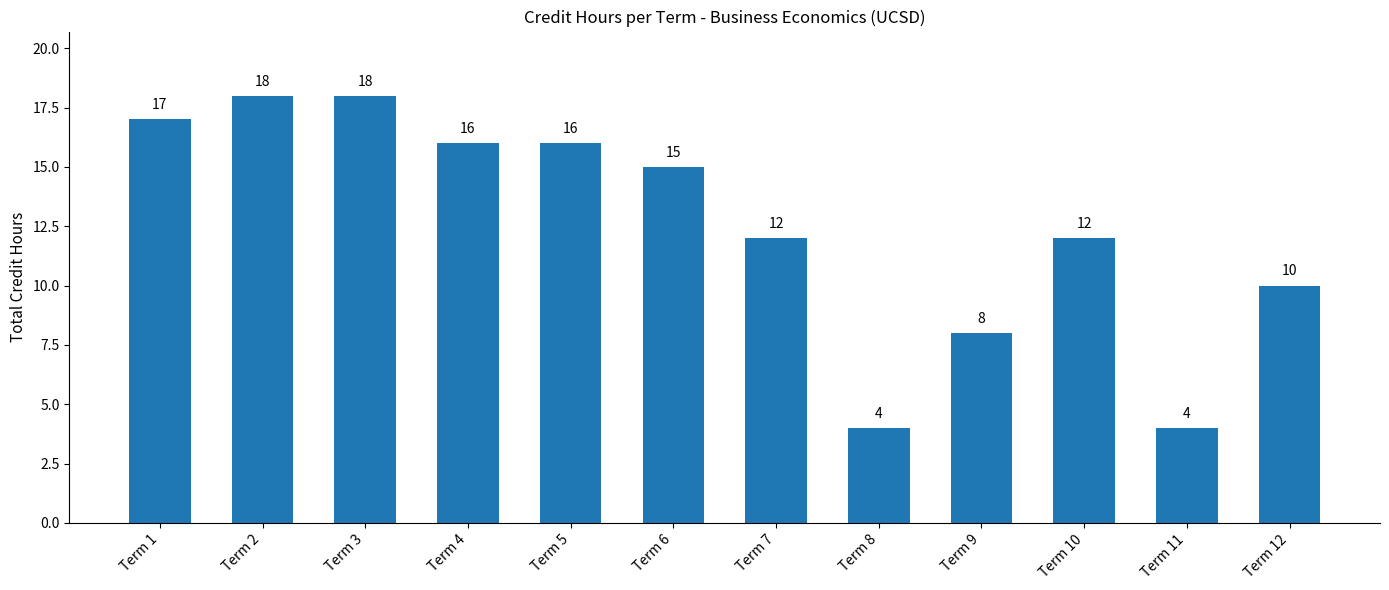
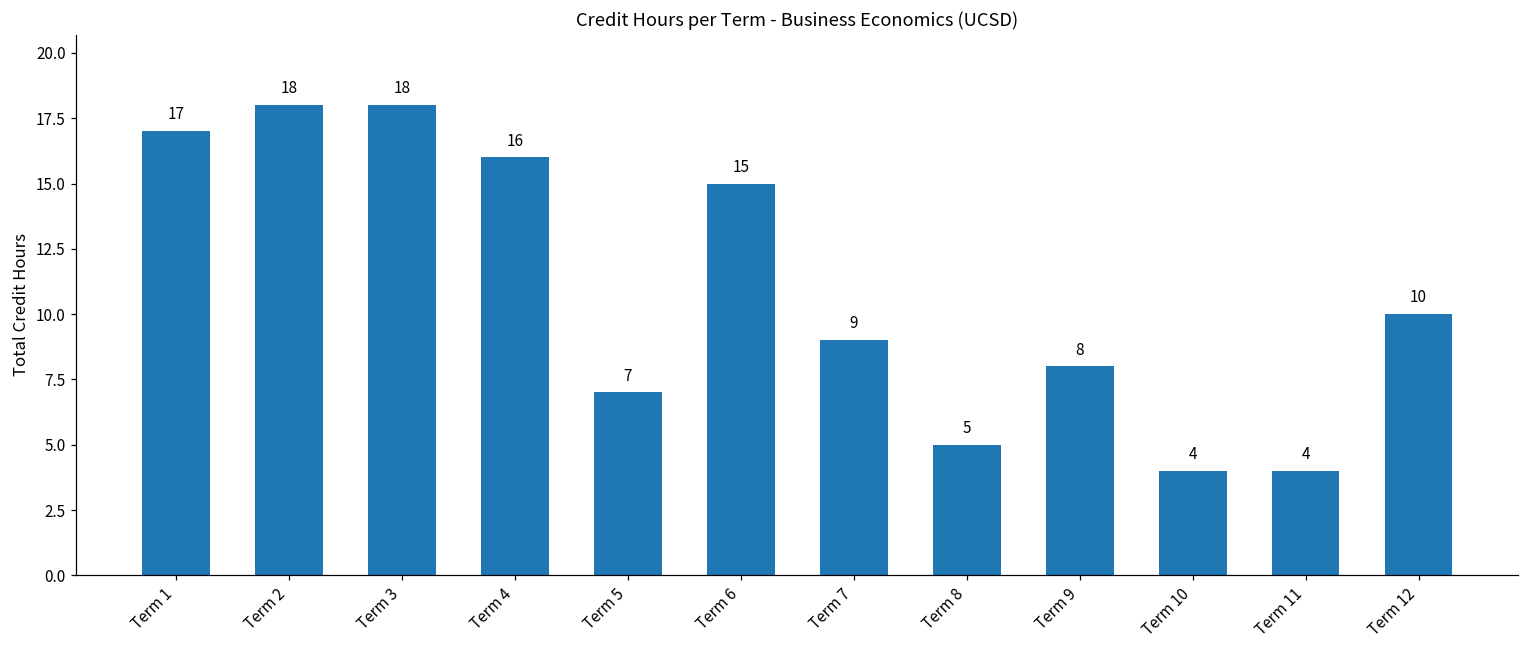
Term 5: 16 -> 7
Term 7: 12 -> 9
Term 8: 4 -> 5
Term 10: 12 -> 4
